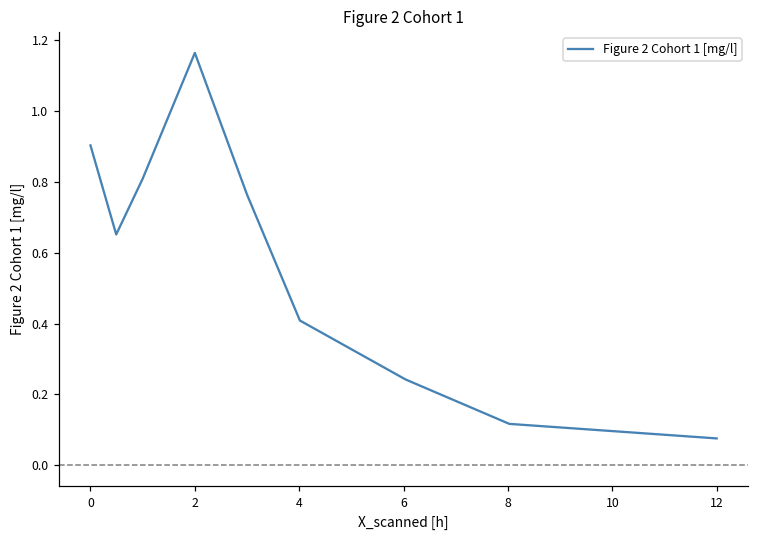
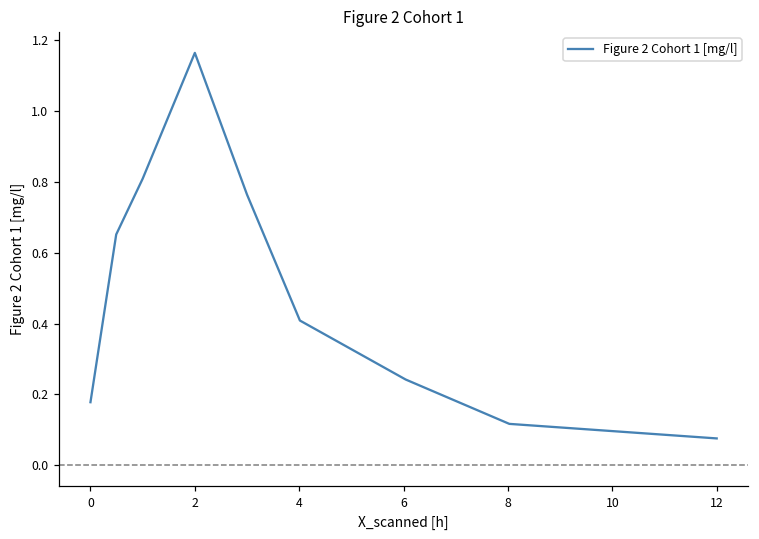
0: 0.90 -> 0.18
